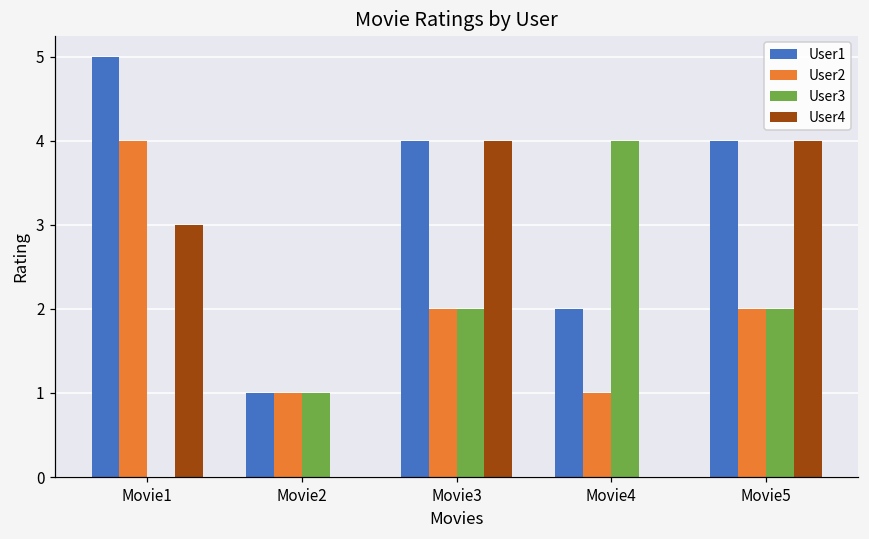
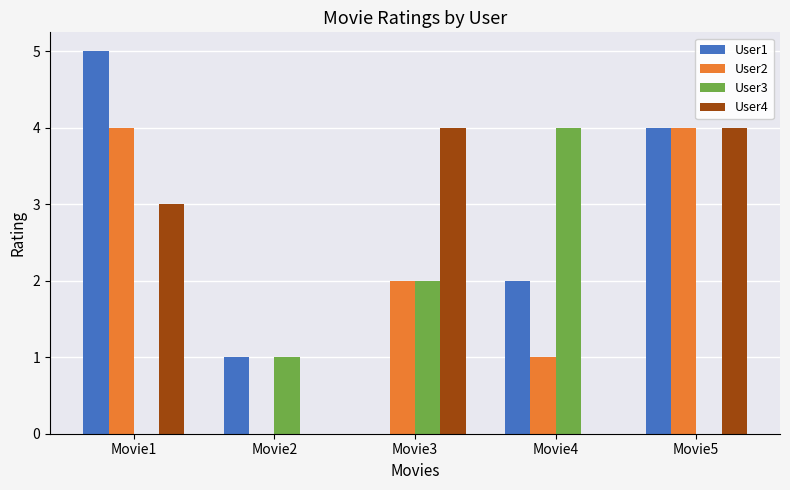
User2, Movie2: 1 -> 0
User1, Movie3: 4 -> 0
User2, Movie5: 2 -> 4
User3, Movie5: 2 -> 0
